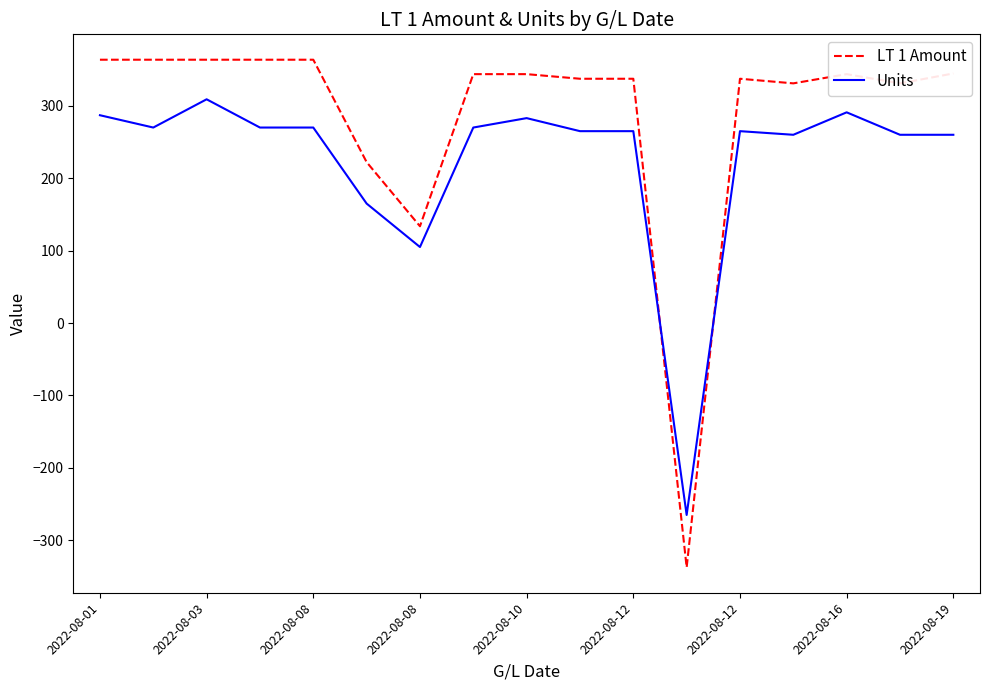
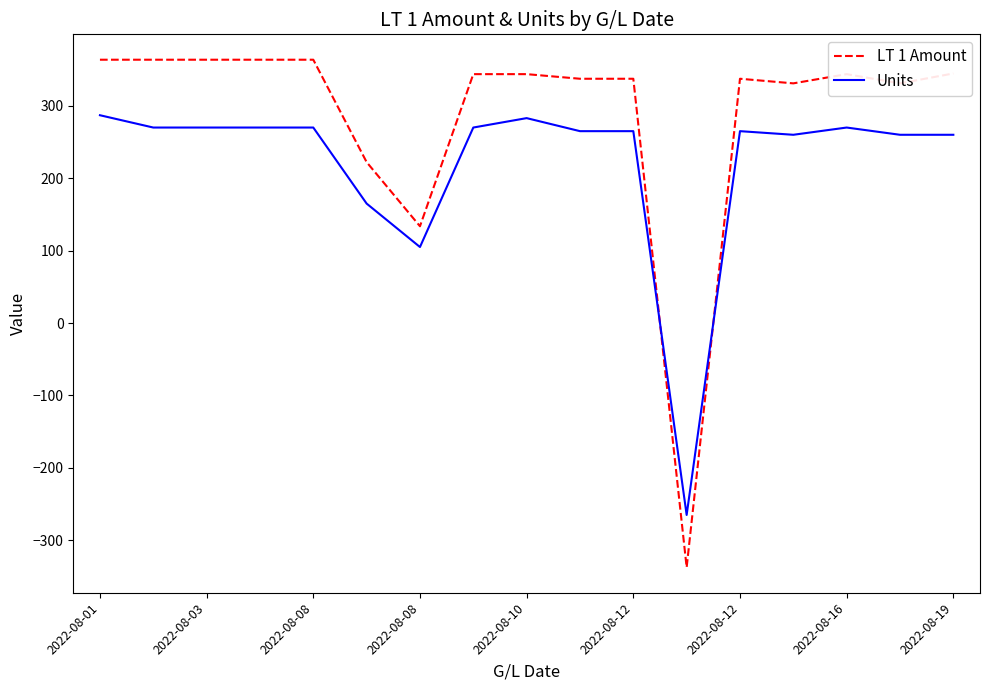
Units, 2022-08-03: 310 -> 270
Units, 2022-08-16: 290 -> 270
